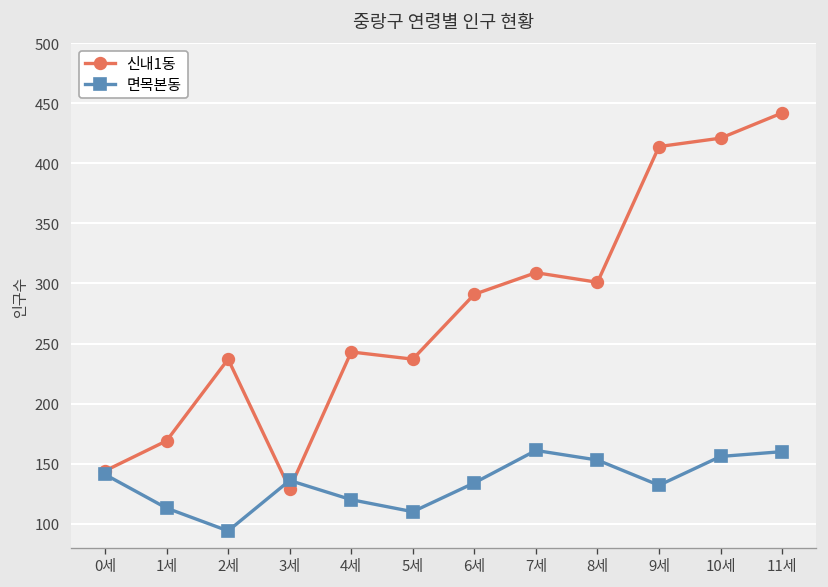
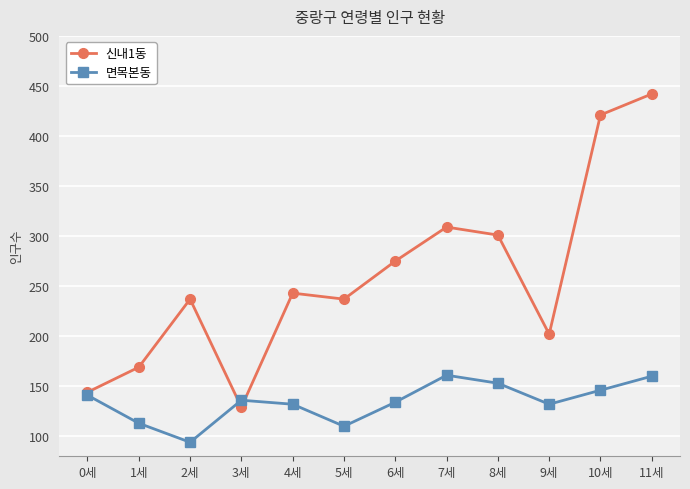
면목본동, 4세: 120 -> 132
신내1동, 6세: 291 -> 275
신내1동, 9세: 414 -> 202
면목본동, 10세: 156 -> 146
